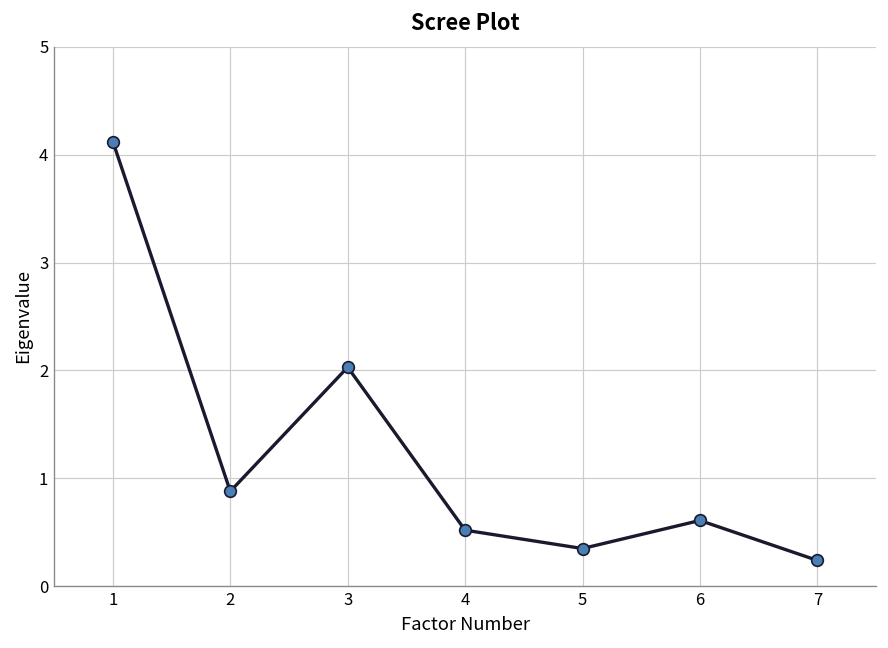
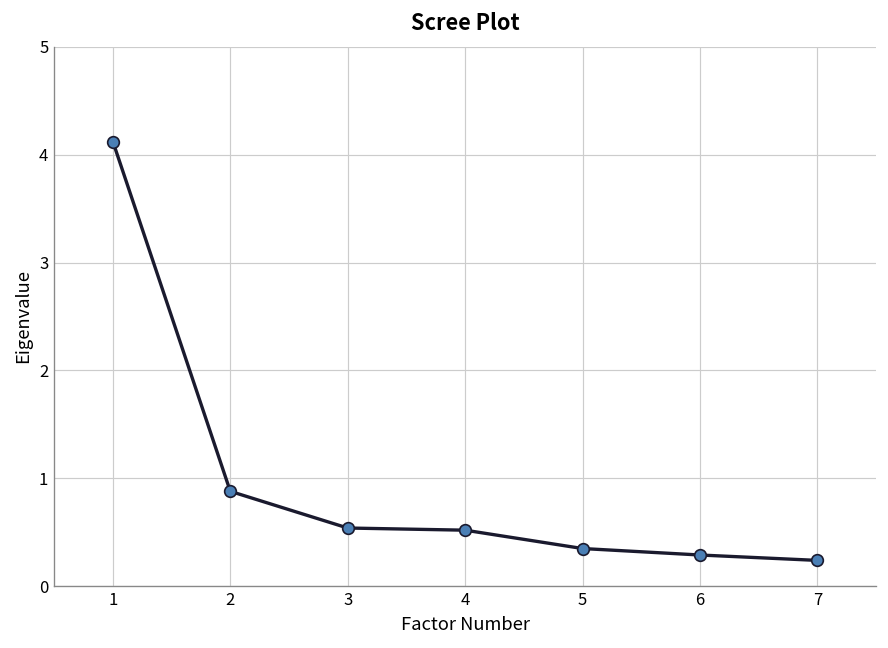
3: 2.0 -> 0.5
6: 0.6 -> 0.3
